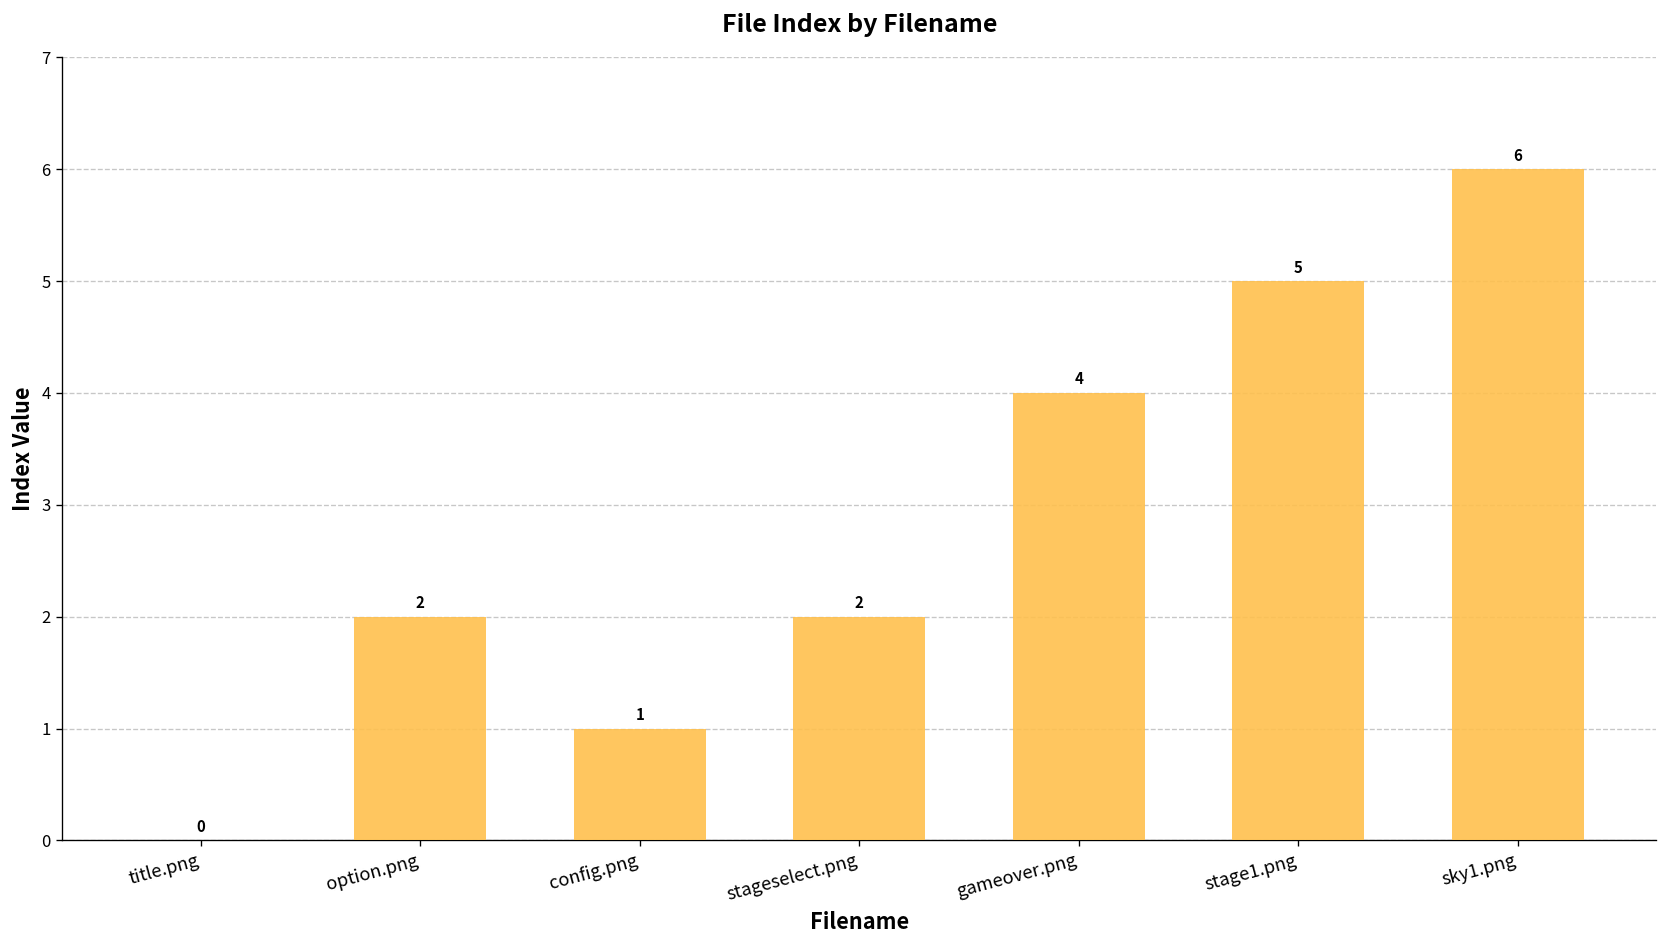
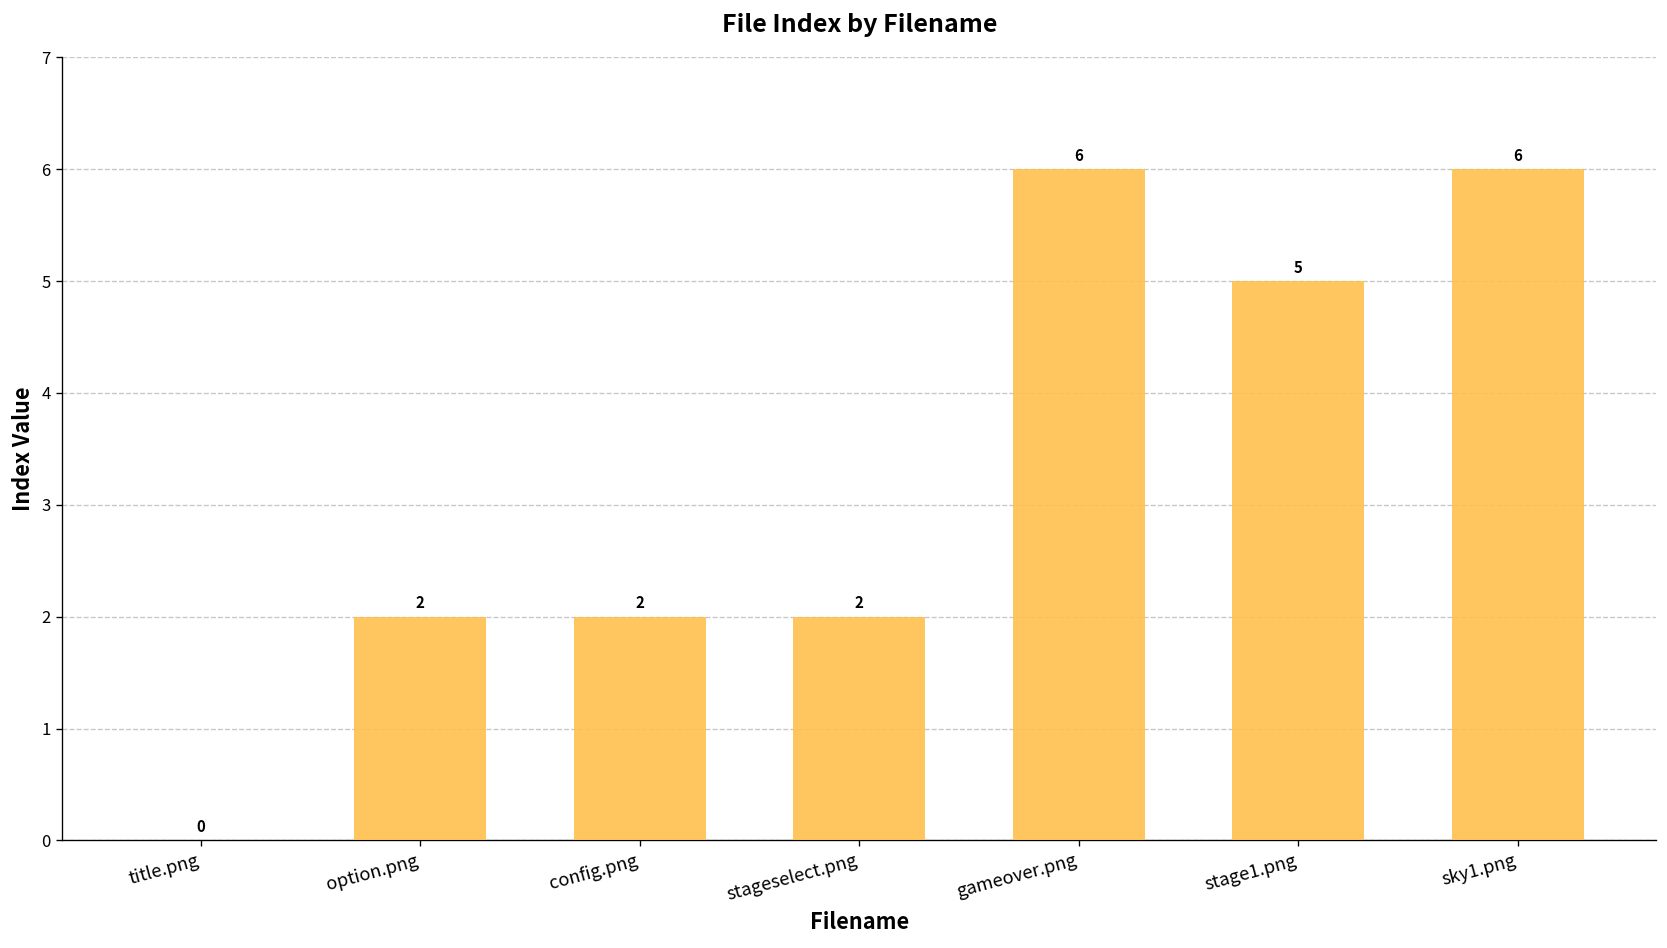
config.png: 1 -> 2
gameover.png: 4 -> 6
